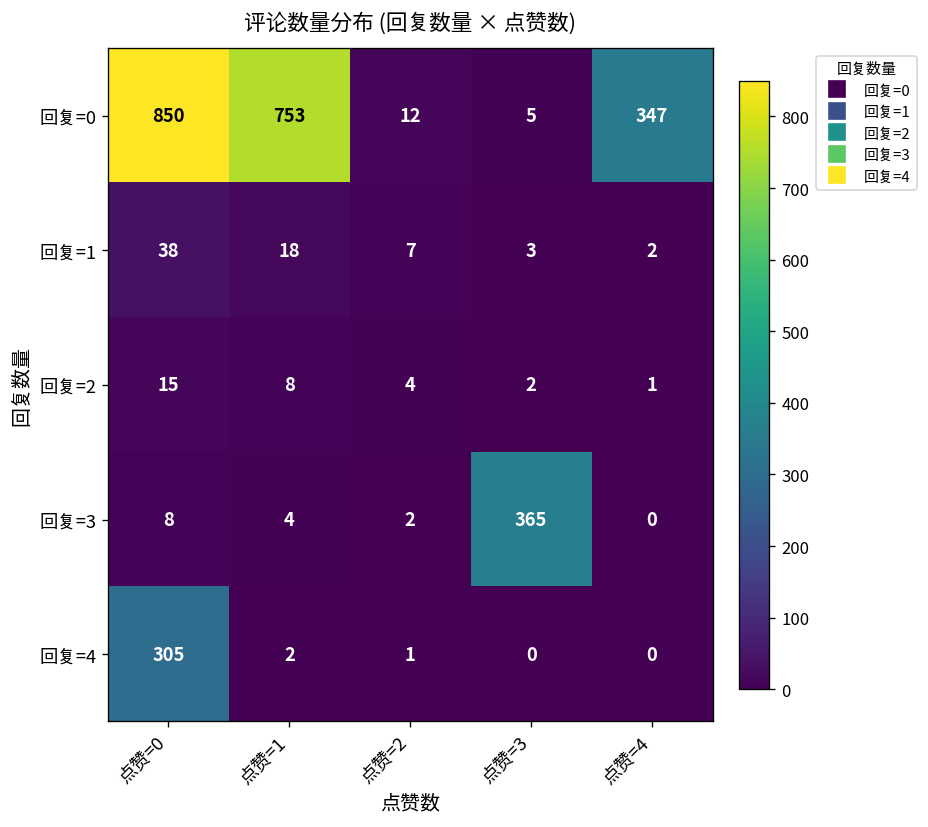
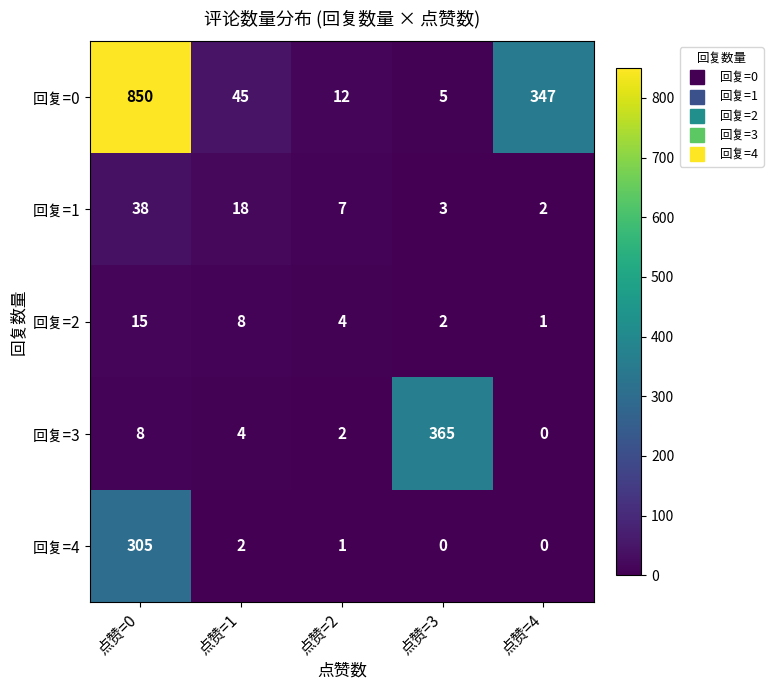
回复=0, 点赞=1: 753 -> 45
